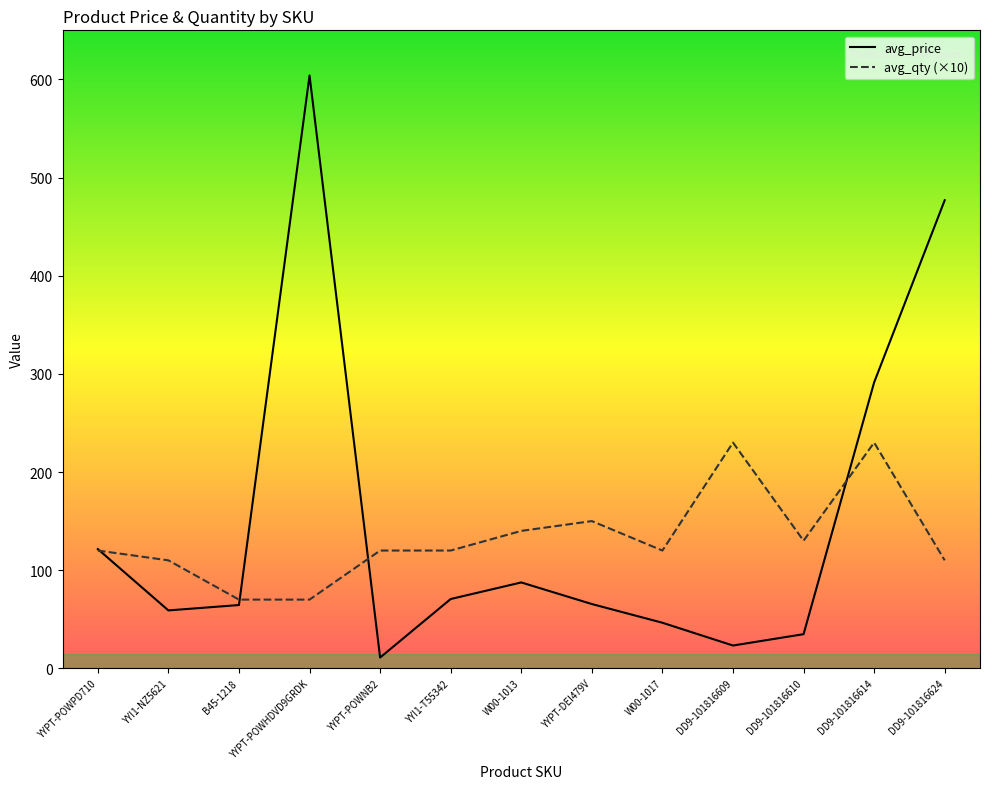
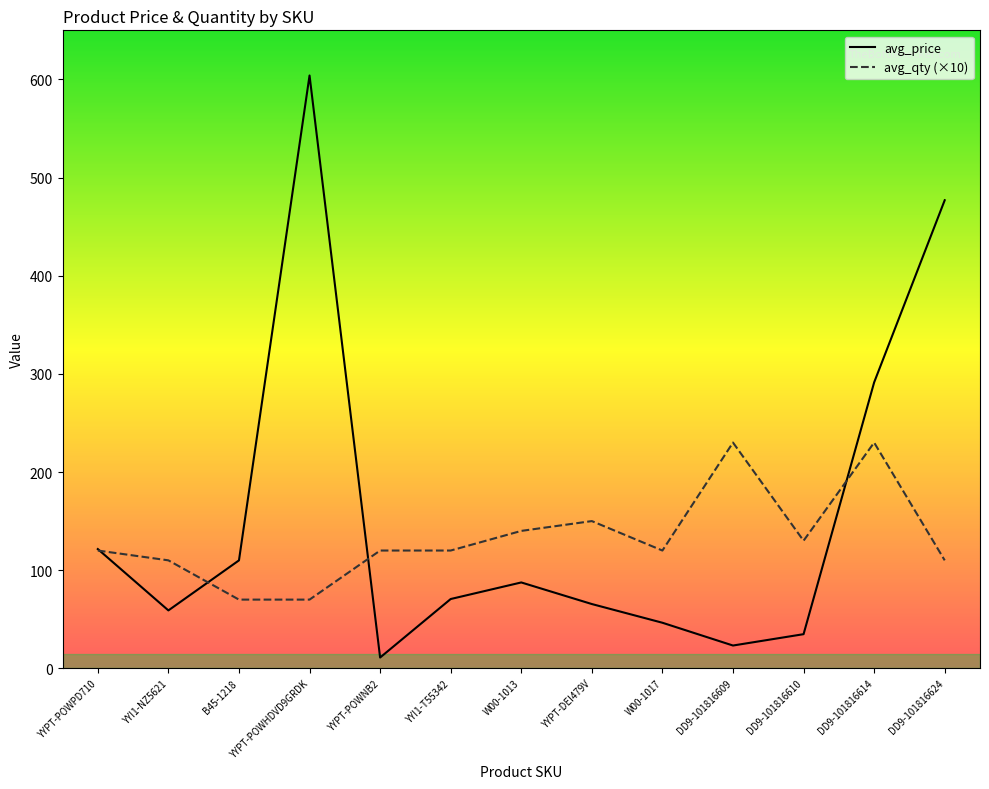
avg_price, B45-1218: 60 -> 110
